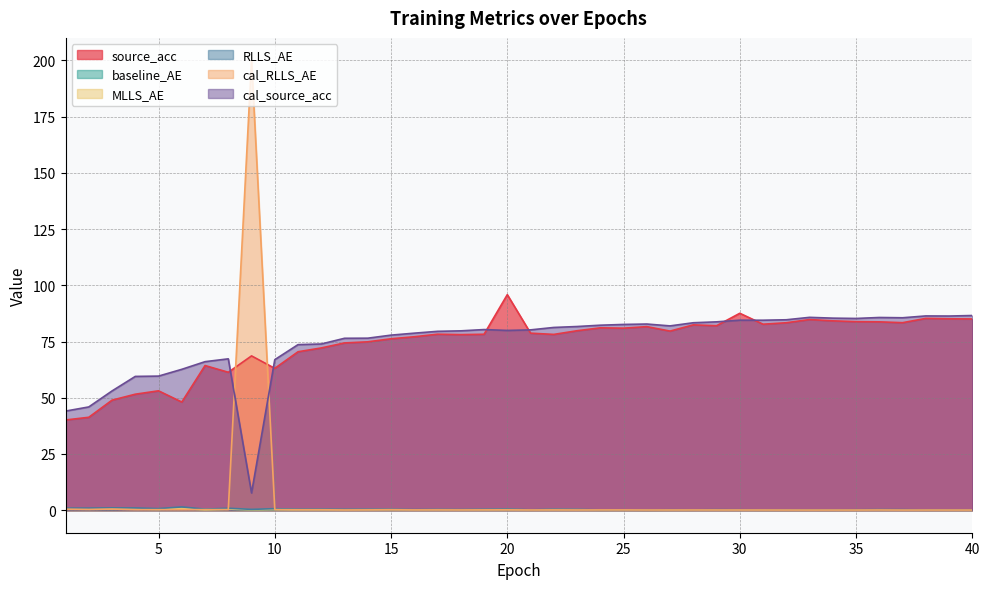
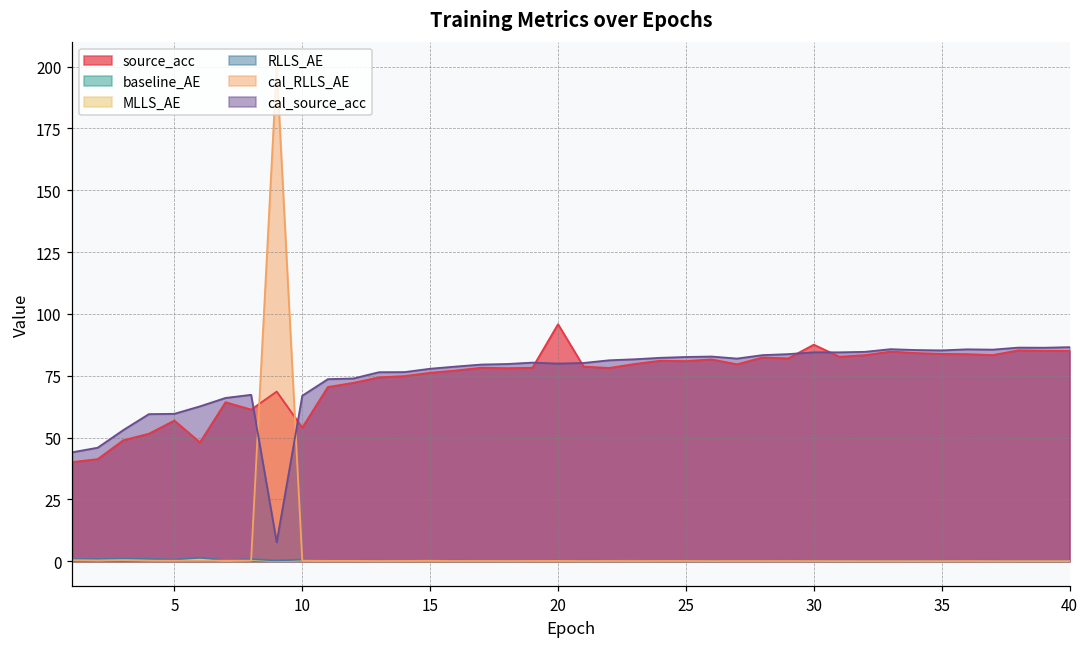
source_acc, 5: 53 -> 57
source_acc, 10: 63 -> 54
